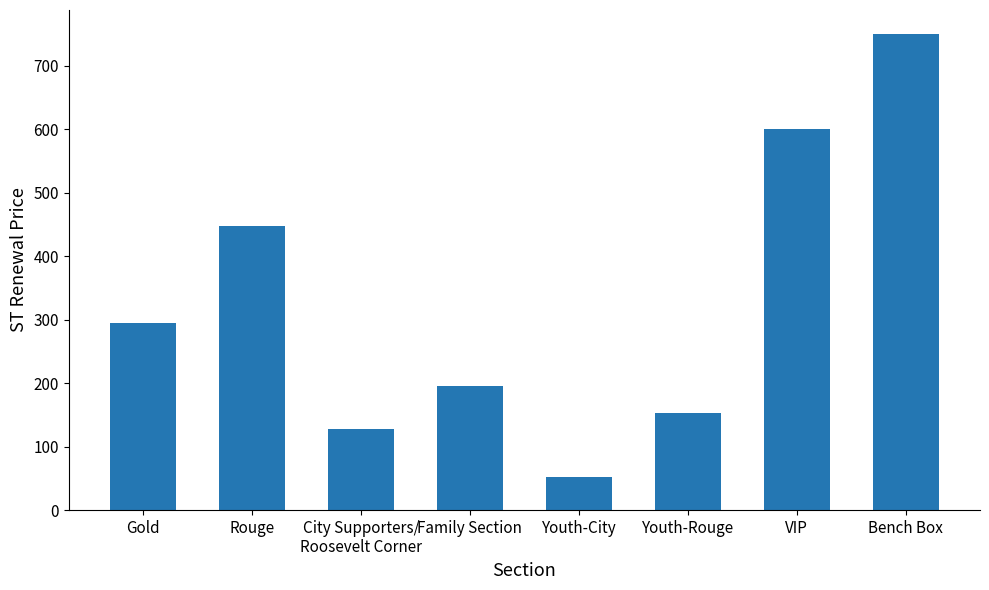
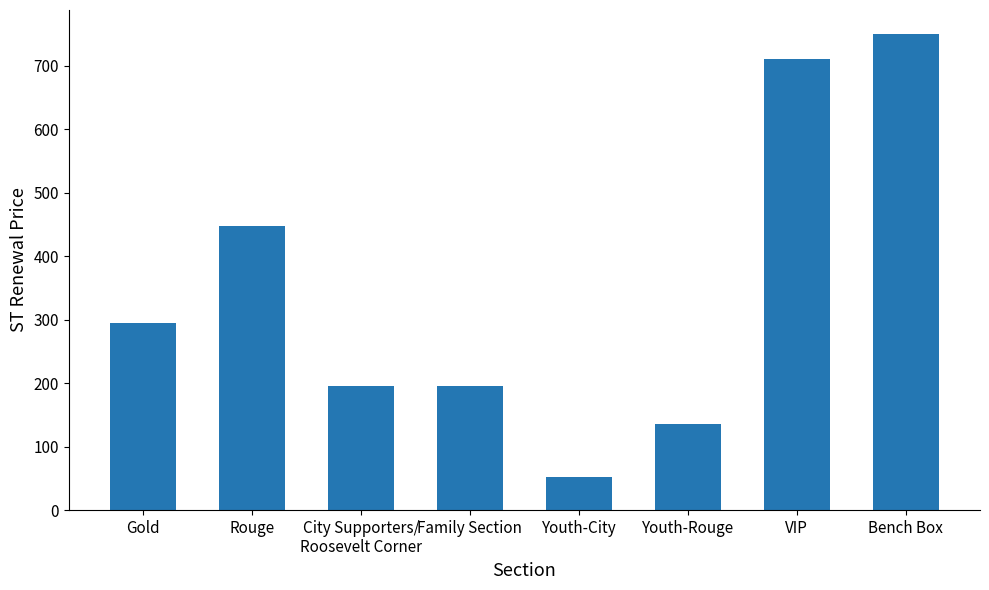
City Supporters/ Roosevelt Corner: 130 -> 200
Youth-Rouge: 150 -> 140
VIP: 600 -> 710
